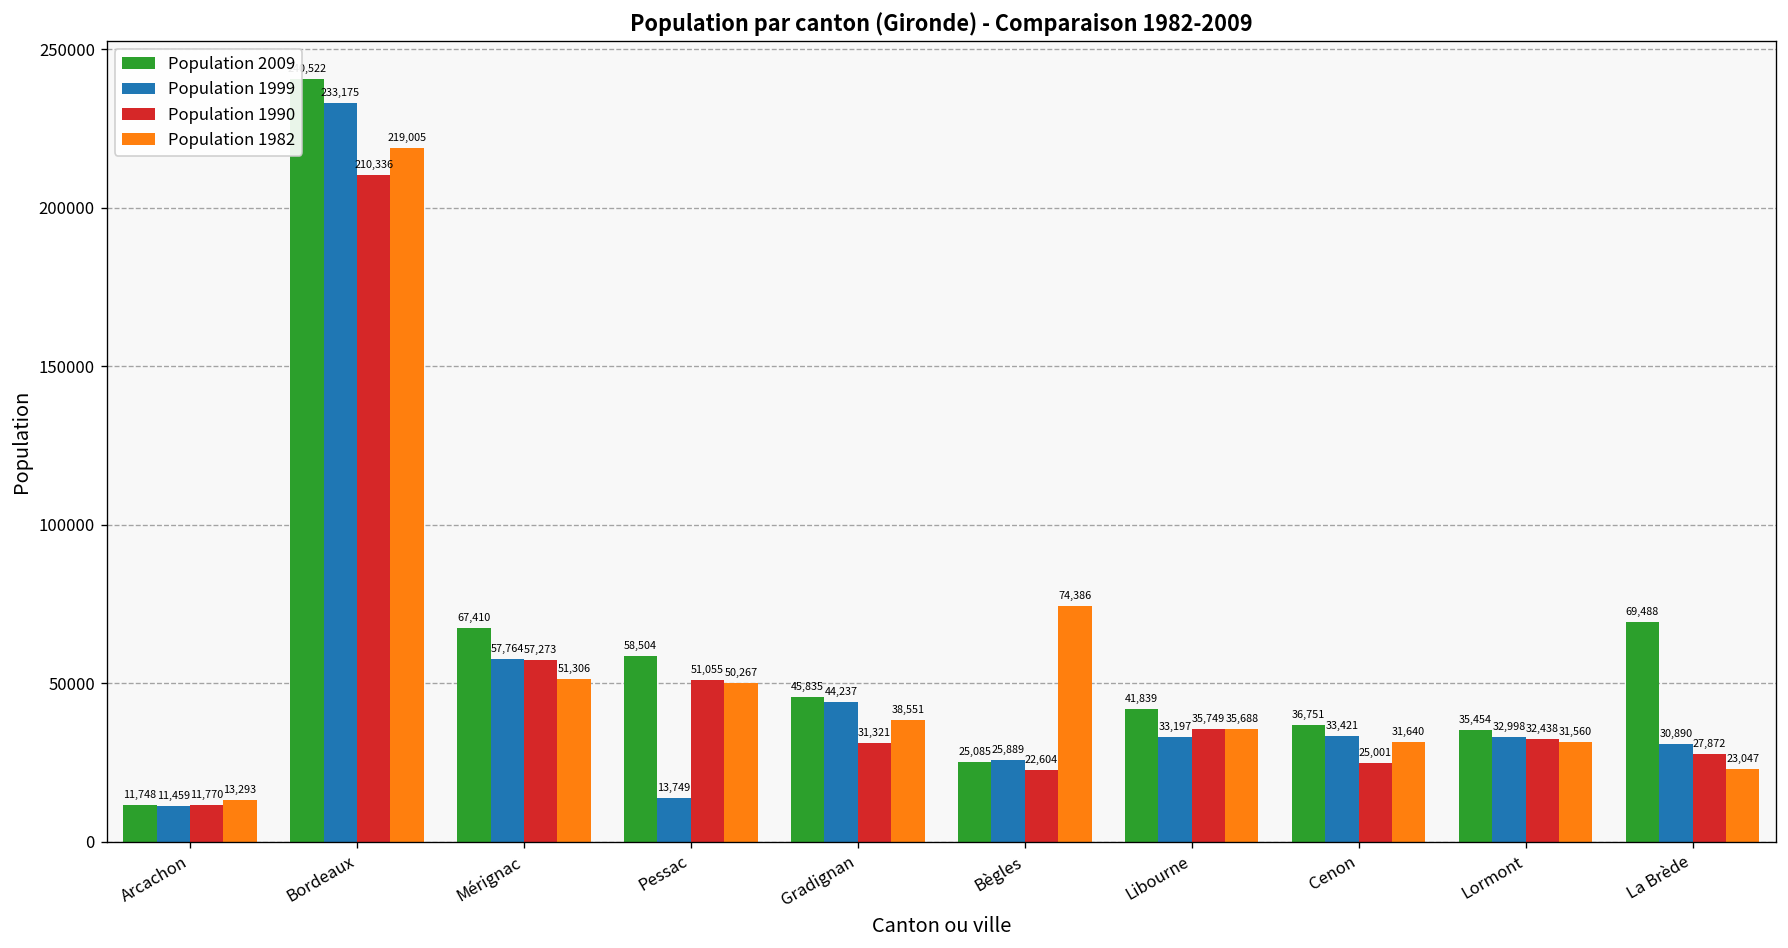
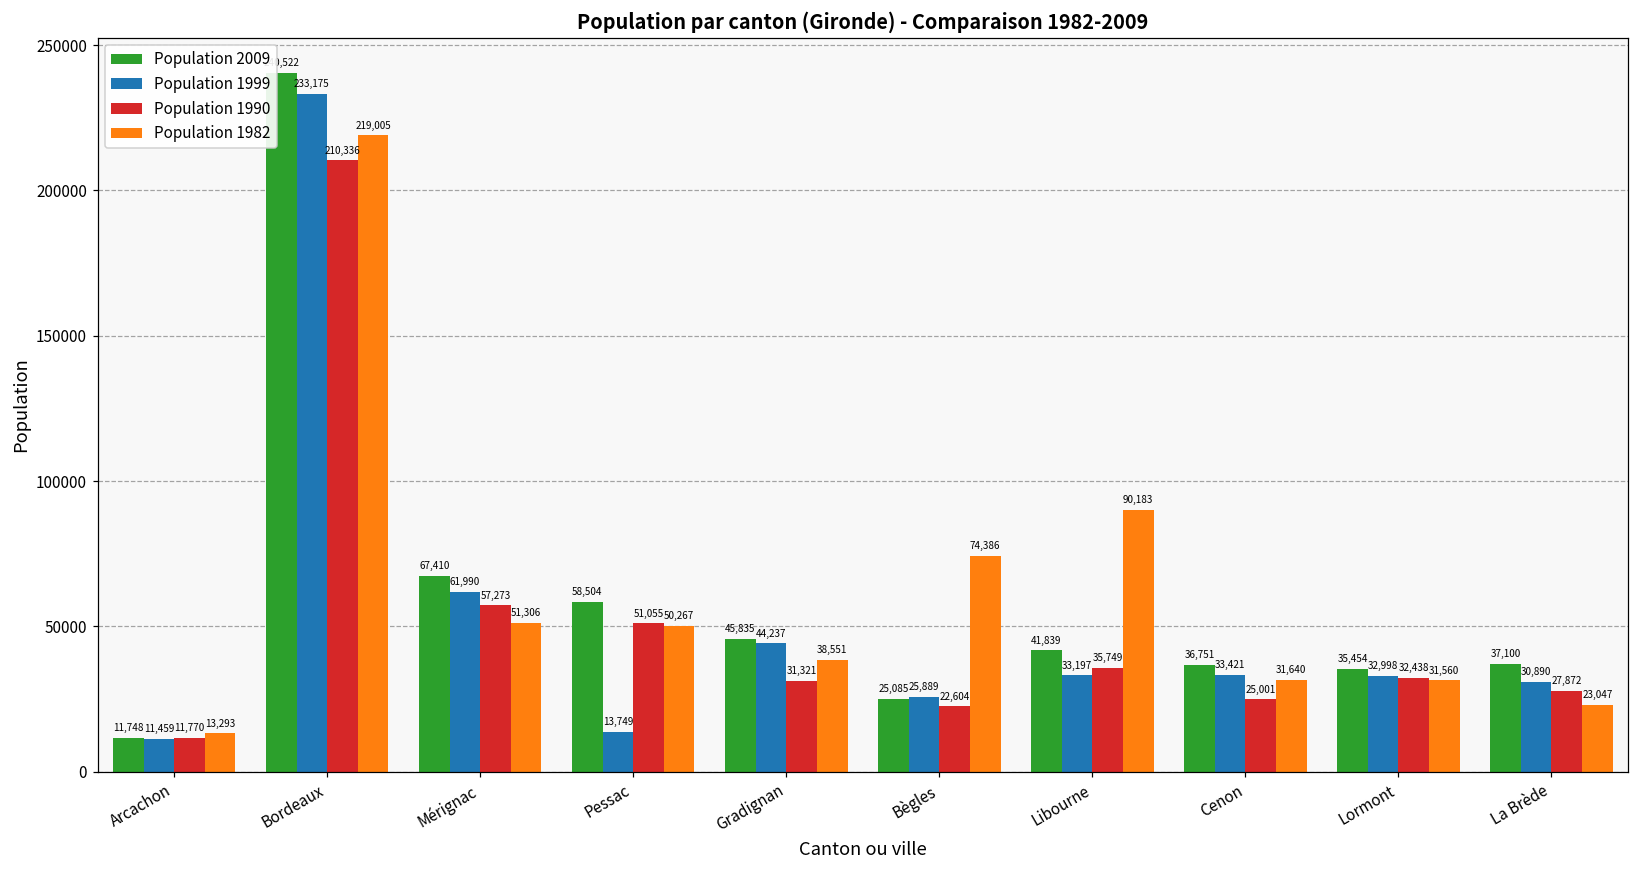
Population 1999, Mérignac: 57,764 -> 61,990
Population 1982, Libourne: 35,688 -> 90,183
Population 2009, La Brède: 69,488 -> 37,100
